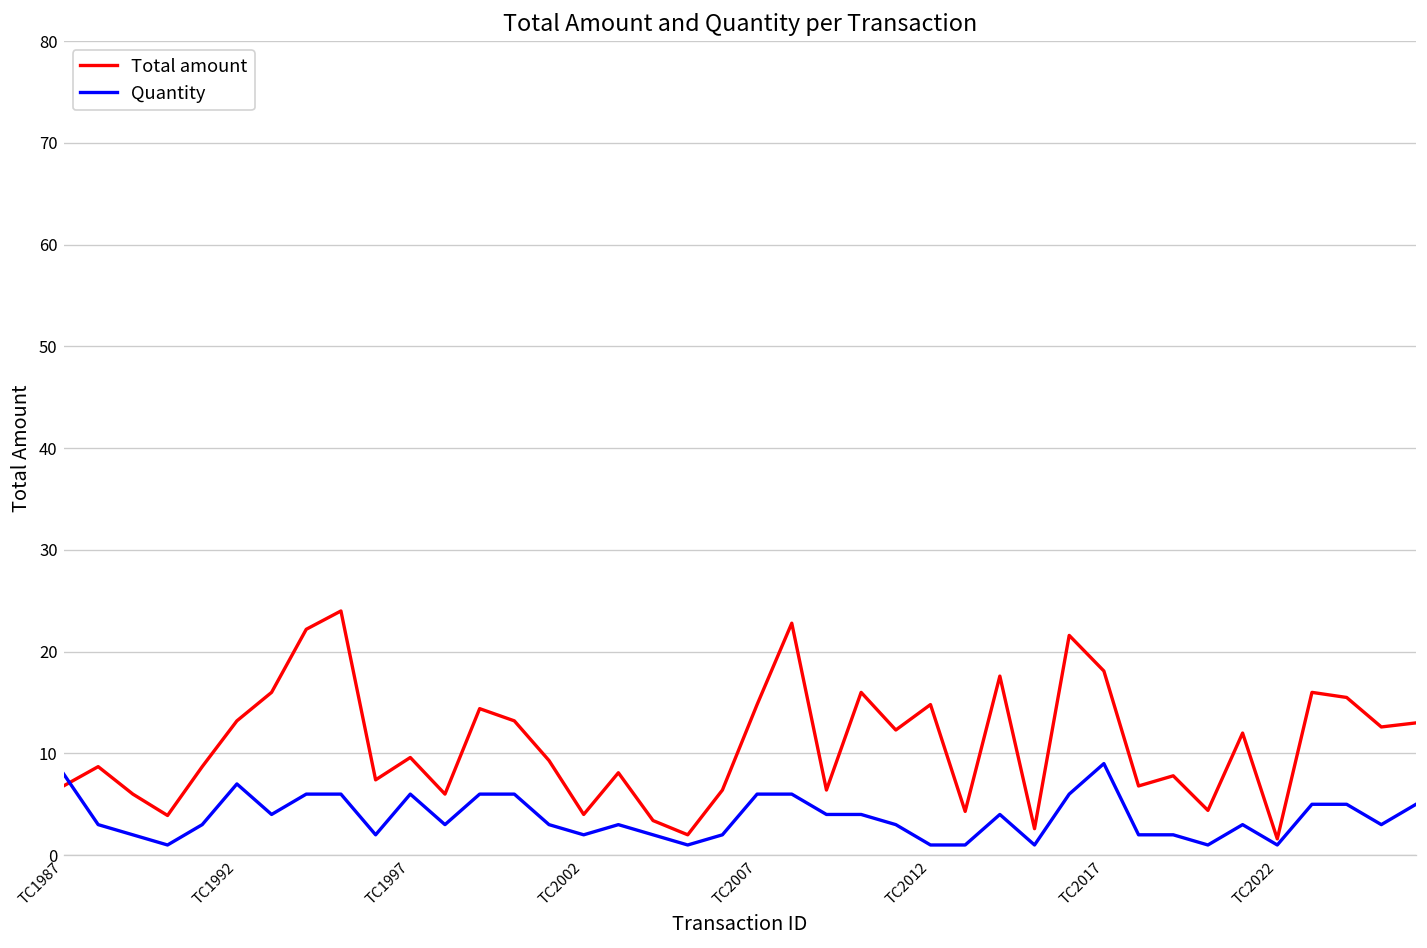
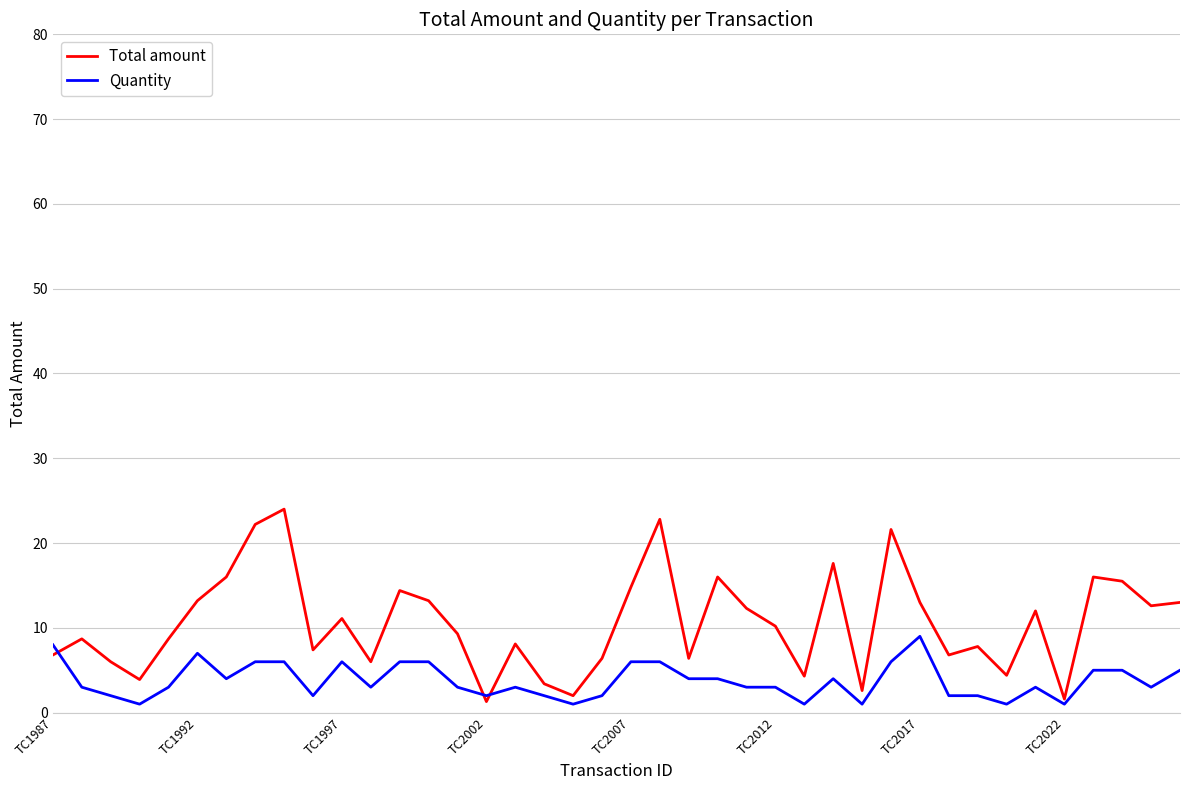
Total amount, TC1997: 10 -> 11
Total amount, TC2002: 4 -> 1
Total amount, TC2012: 15 -> 10
Quantity, TC2012: 1 -> 3
Total amount, TC2017: 18 -> 13
